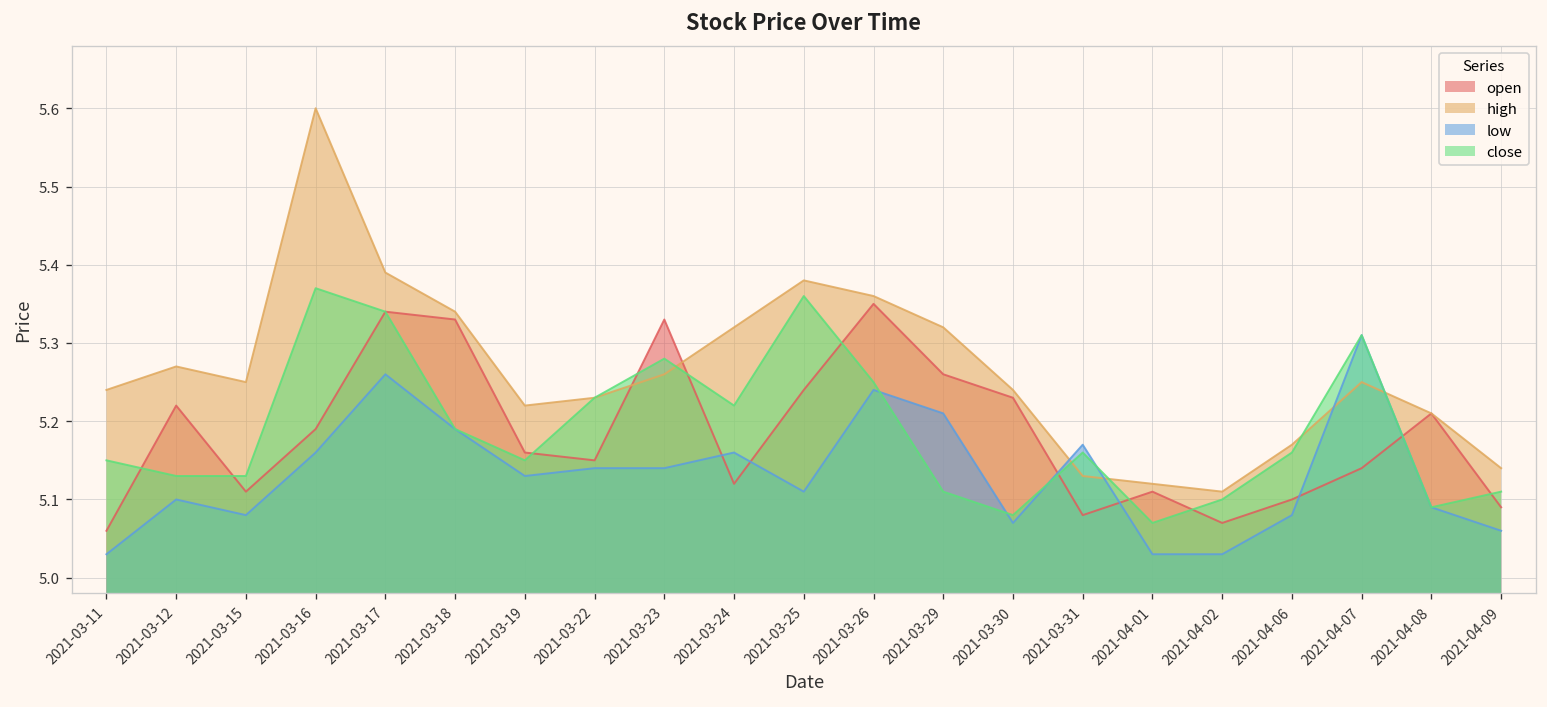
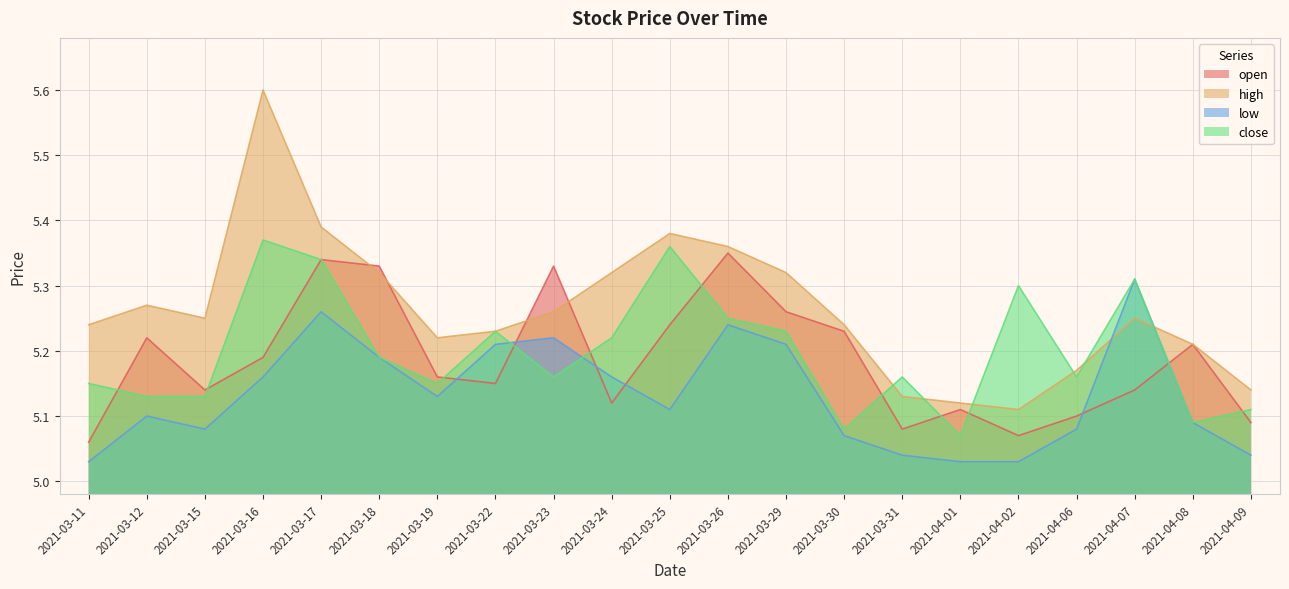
open, 2021-03-15: 5.11 -> 5.14
high, 2021-03-18: 5.34 -> 5.32
low, 2021-03-22: 5.14 -> 5.21
low, 2021-03-23: 5.14 -> 5.22
close, 2021-03-23: 5.28 -> 5.16
close, 2021-03-29: 5.11 -> 5.23
low, 2021-03-31: 5.17 -> 5.04
close, 2021-04-02: 5.1 -> 5.3
low, 2021-04-09: 5.06 -> 5.04
